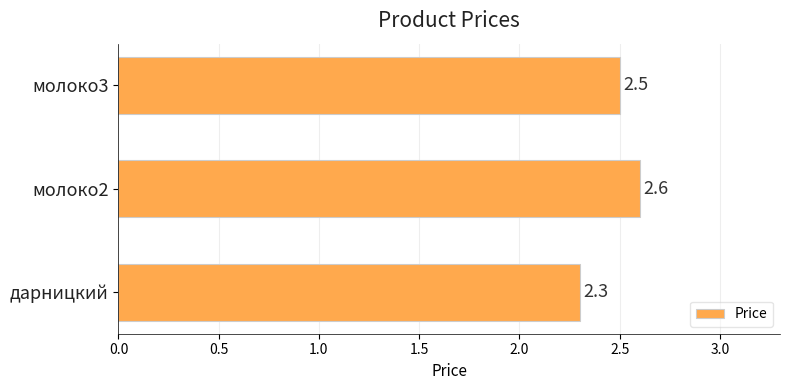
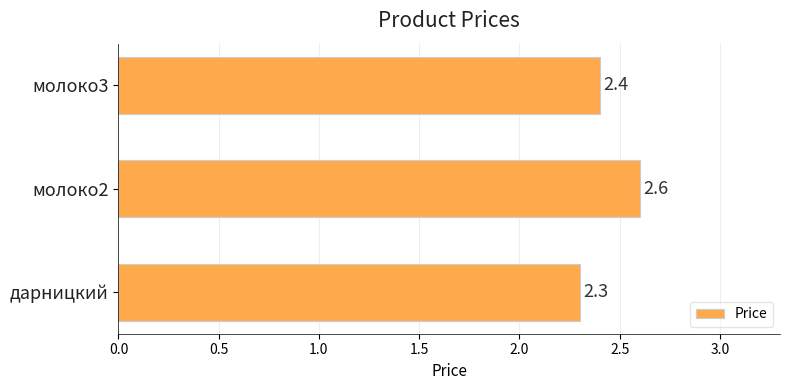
молоко3: 2.5 -> 2.4
